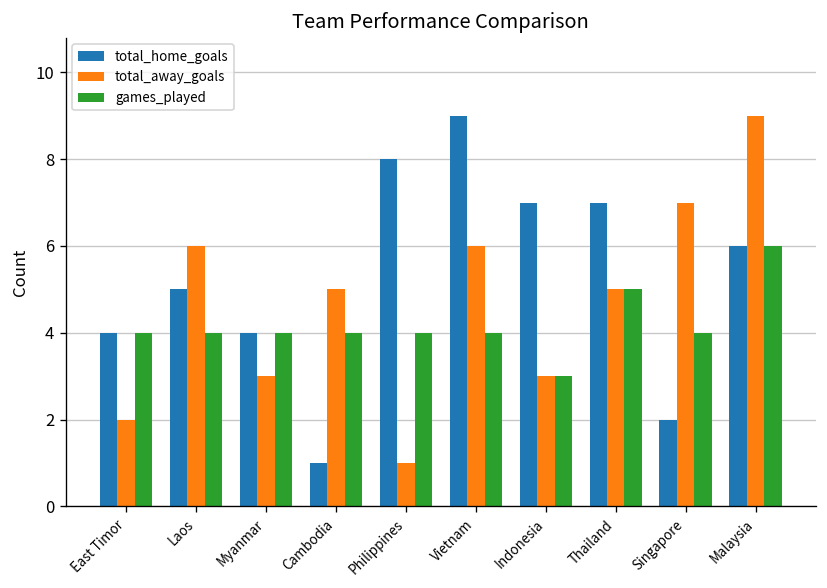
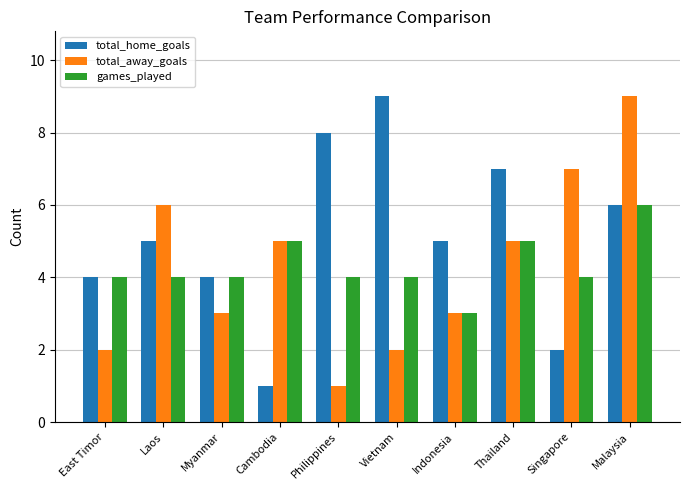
games_played, Cambodia: 4 -> 5
total_away_goals, Vietnam: 6 -> 2
total_home_goals, Indonesia: 7 -> 5
